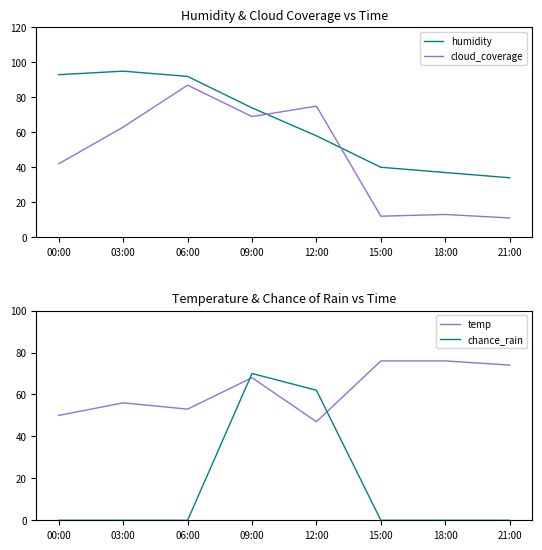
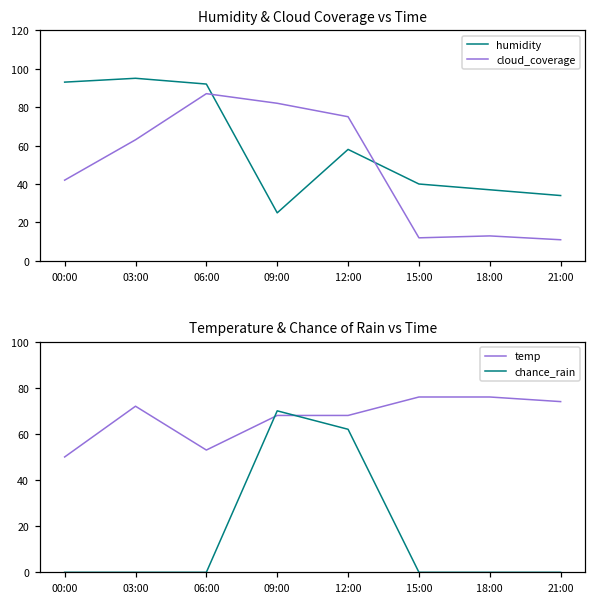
Humidity & Cloud Coverage vs Time, humidity, 09:00: 74 -> 25
Humidity & Cloud Coverage vs Time, cloud_coverage, 09:00: 69 -> 82
Temperature & Chance of Rain vs Time, temp, 03:00: 56 -> 72
Temperature & Chance of Rain vs Time, temp, 12:00: 47 -> 68
